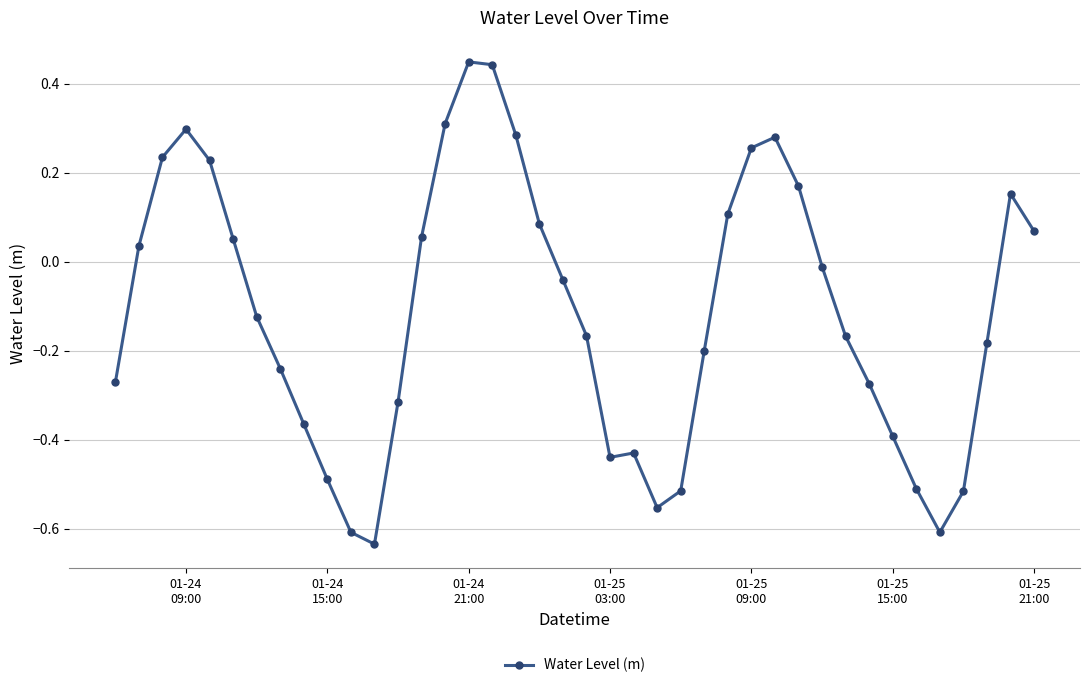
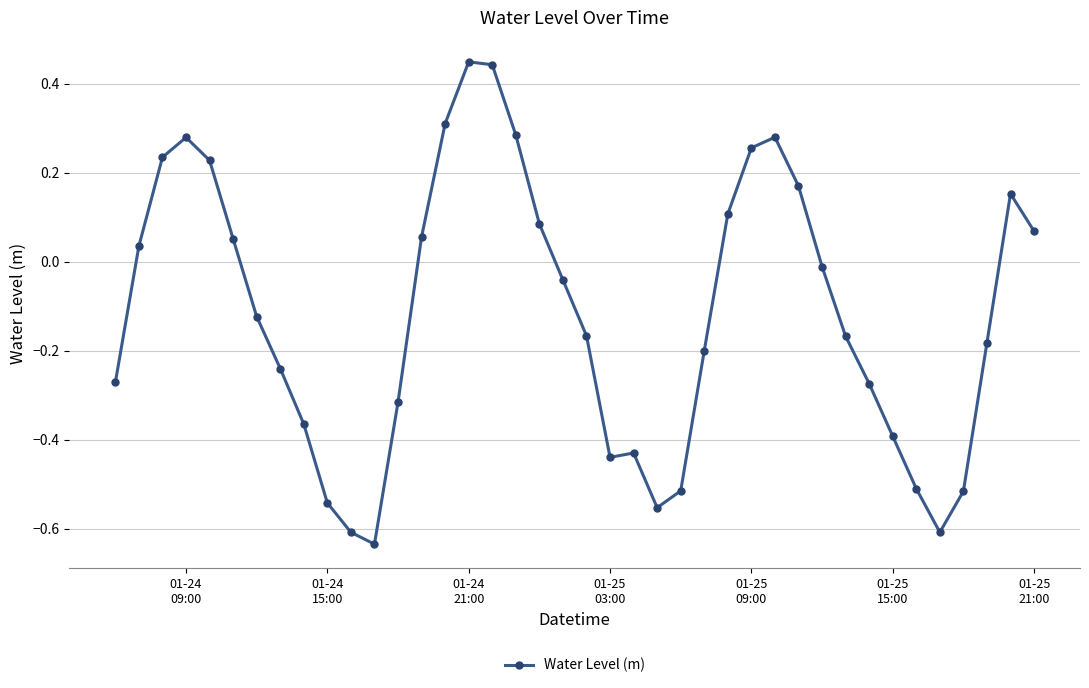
01-24 09:00: 0.30 -> 0.28
01-24 15:00: -0.49 -> -0.54
